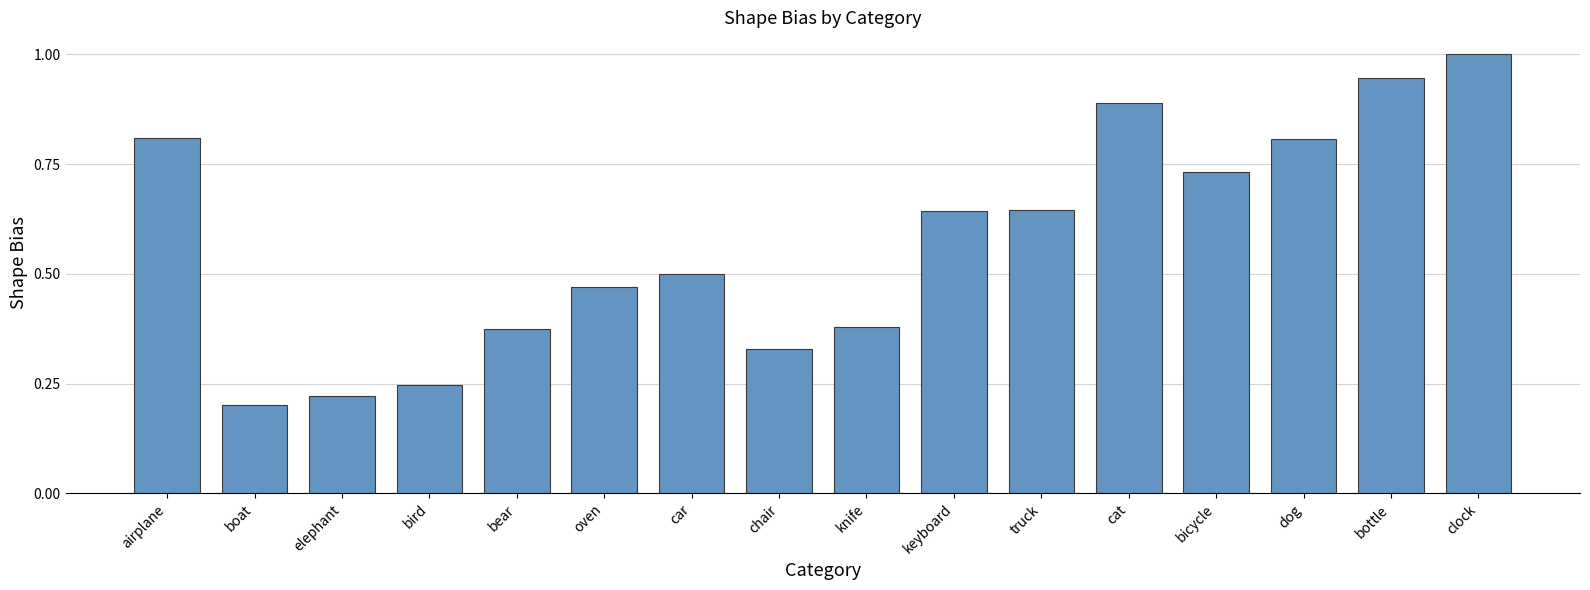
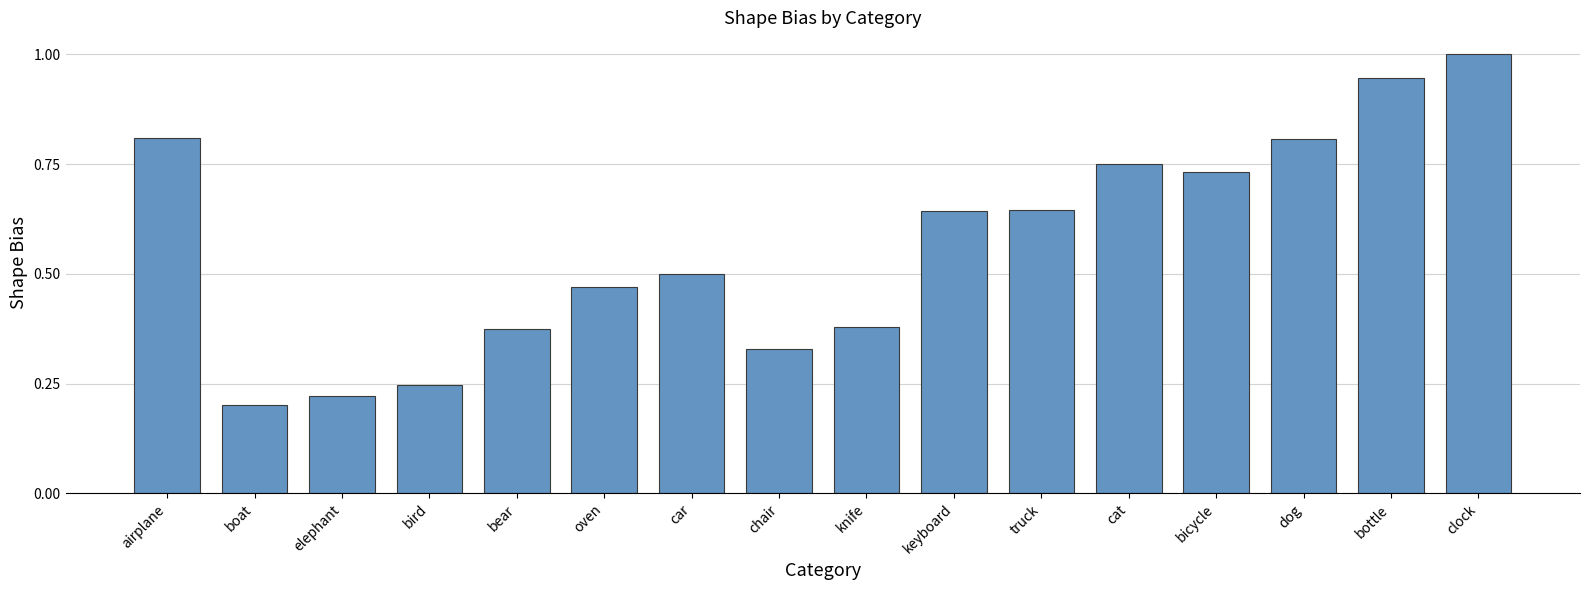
cat: 0.89 -> 0.75
